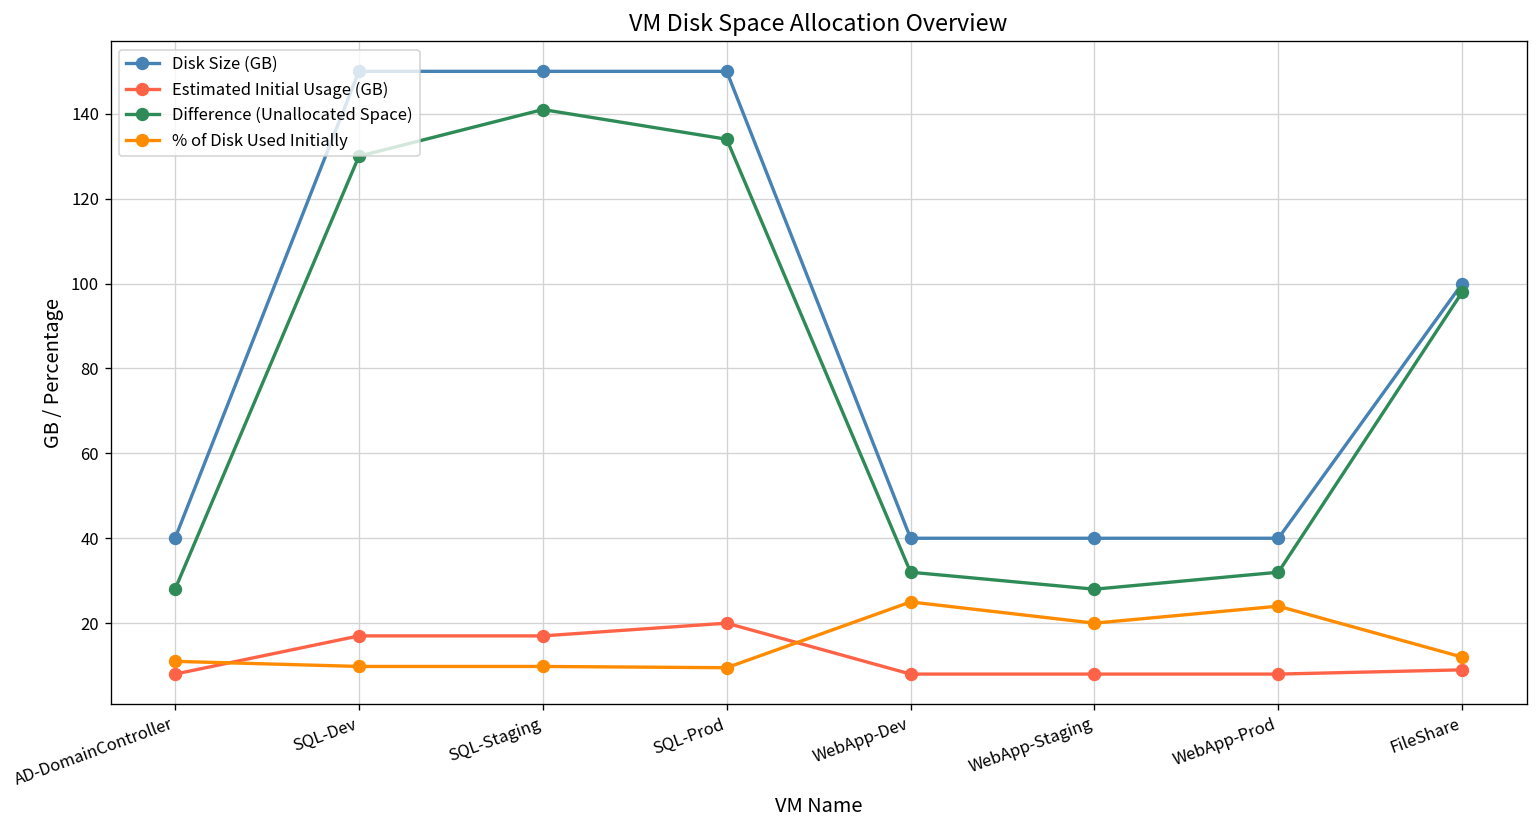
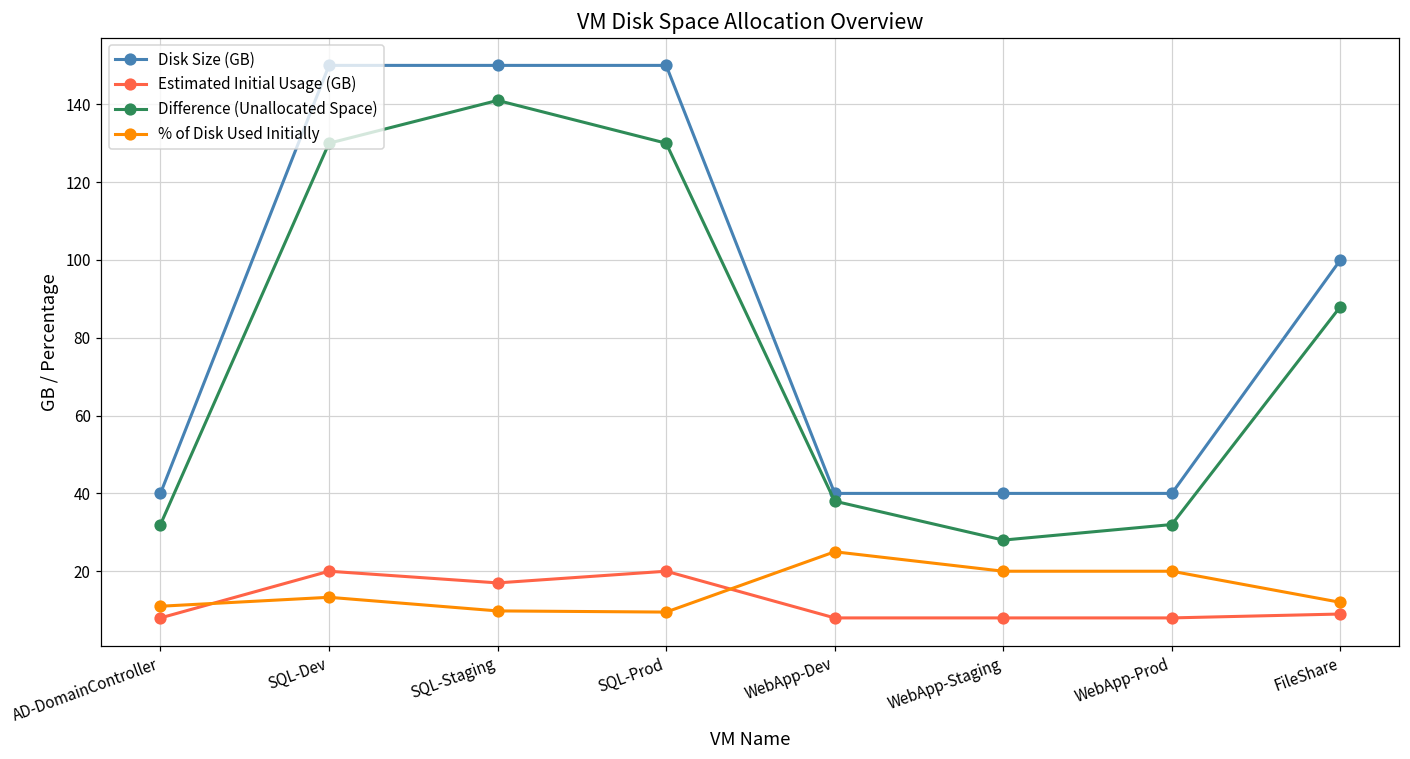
Difference (Unallocated Space), AD-DomainController: 28 -> 32
Estimated Initial Usage (GB), SQL-Dev: 17 -> 20
% of Disk Used Initially, SQL-Dev: 10 -> 13
Difference (Unallocated Space), SQL-Prod: 134 -> 130
Difference (Unallocated Space), WebApp-Dev: 32 -> 38
% of Disk Used Initially, WebApp-Prod: 24 -> 20
Difference (Unallocated Space), FileShare: 98 -> 88
